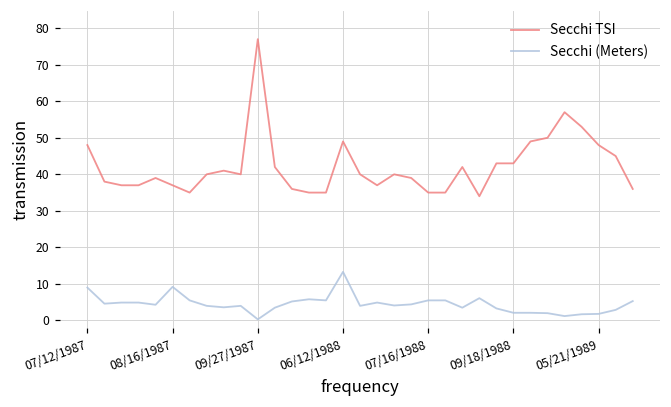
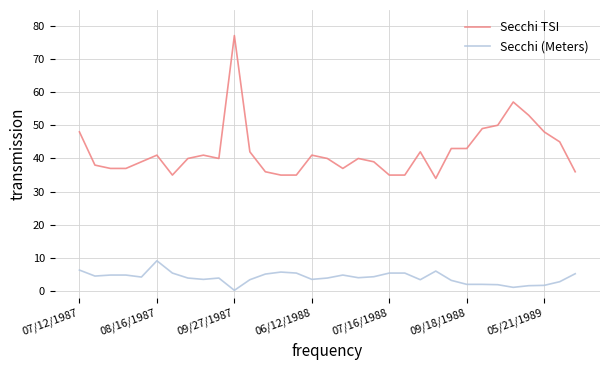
Secchi (Meters), 07/12/1987: 9 -> 6
Secchi TSI, 08/16/1987: 37 -> 41
Secchi TSI, 06/12/1988: 49 -> 41
Secchi (Meters), 06/12/1988: 13 -> 4
